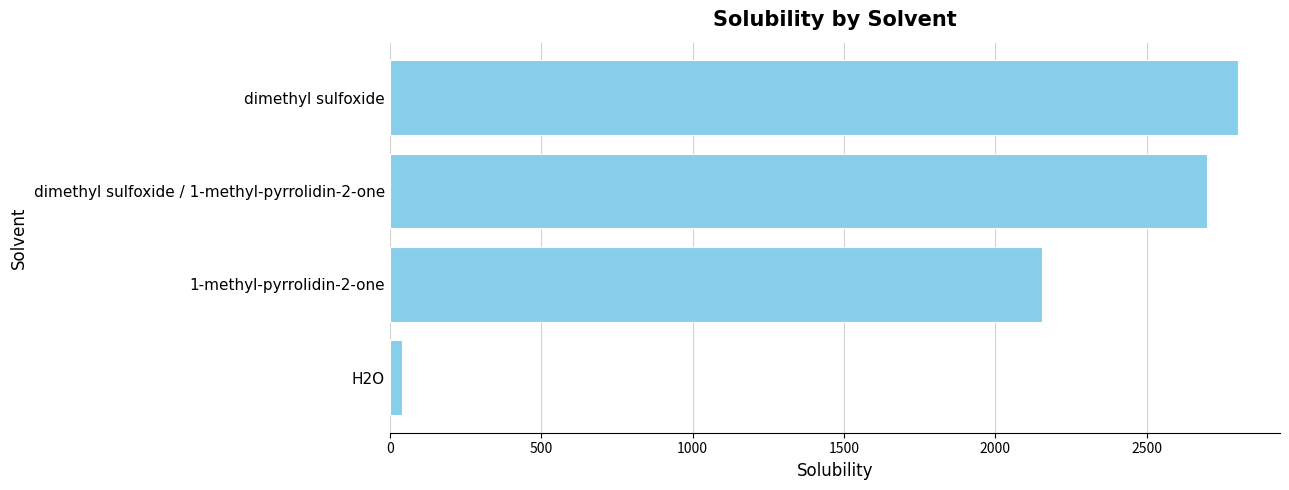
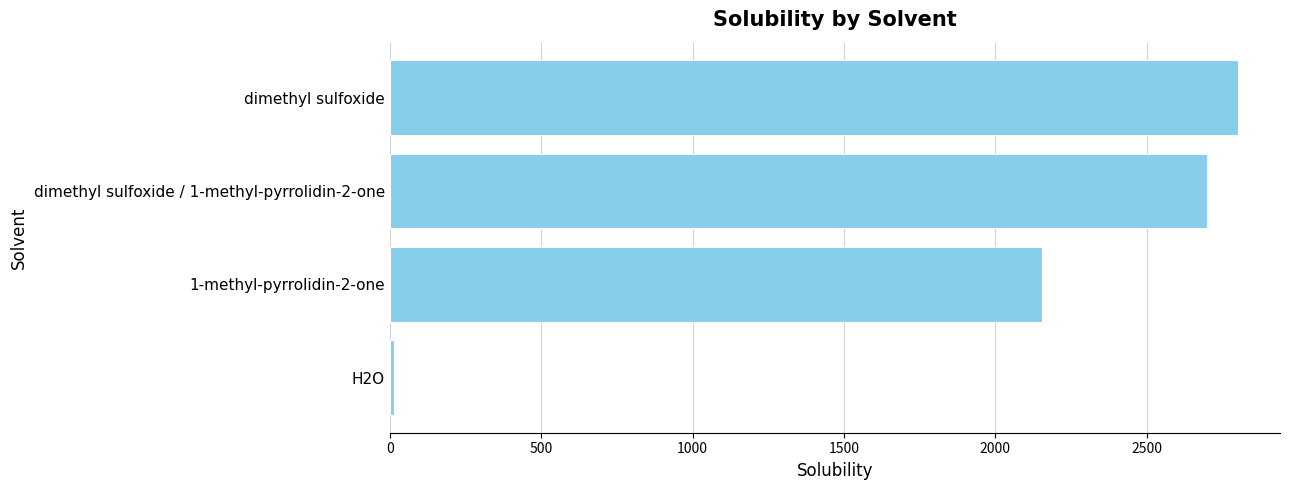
H2O: 40 -> 10
